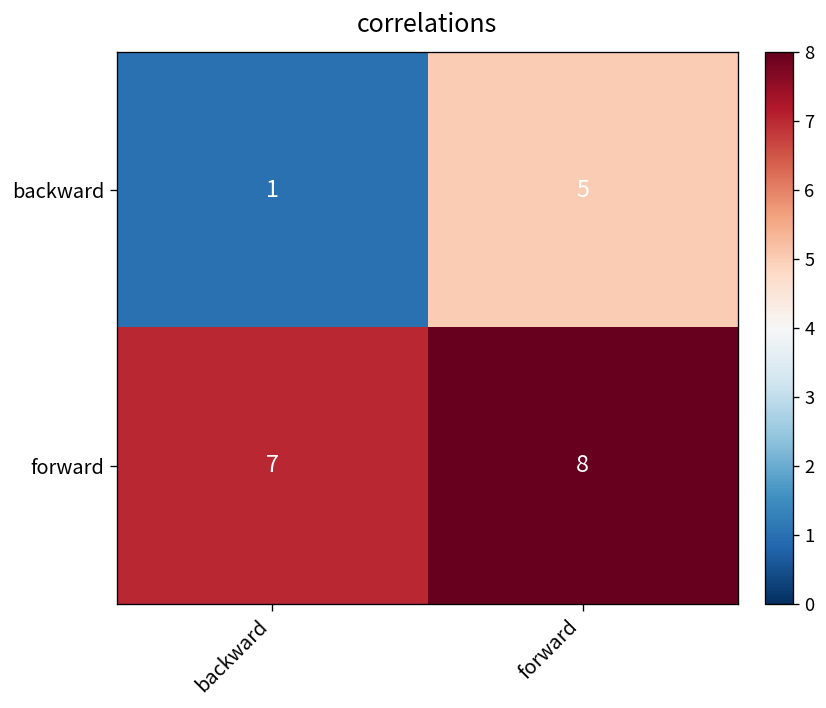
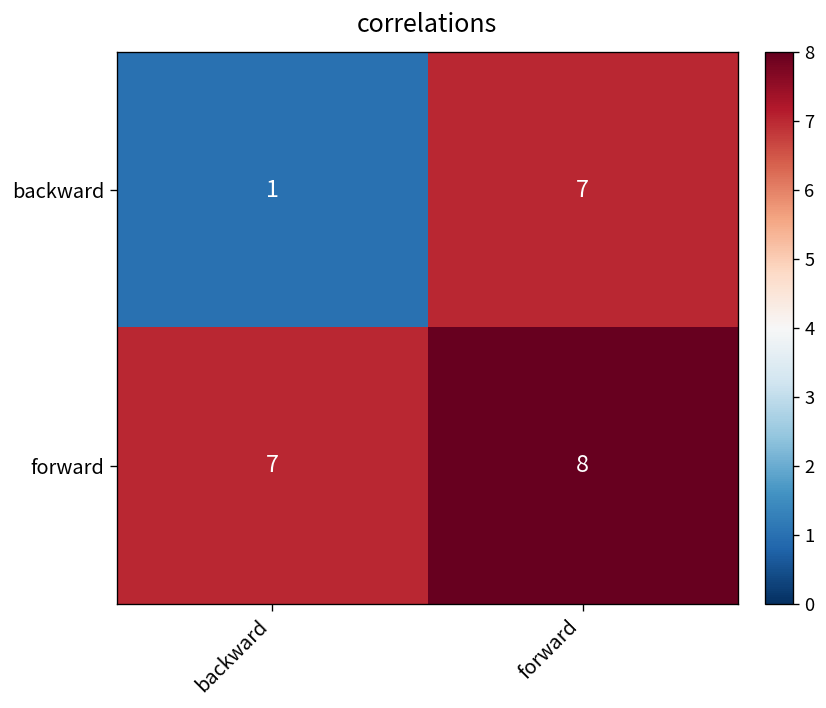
backward, forward: 5 -> 7
